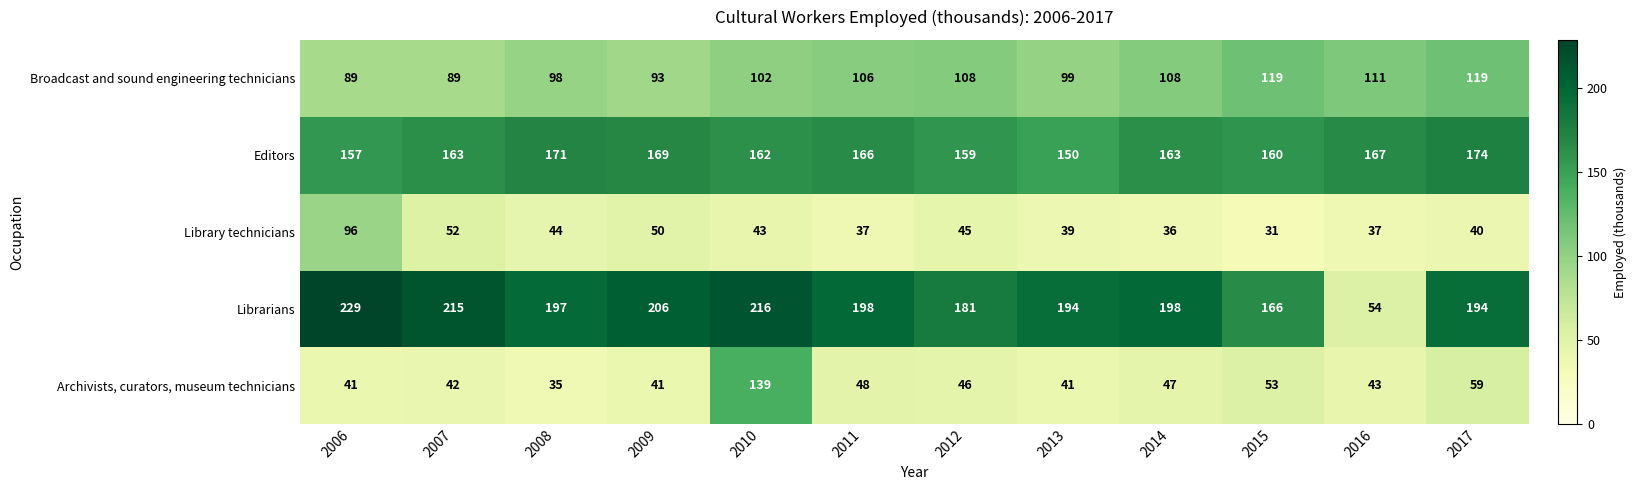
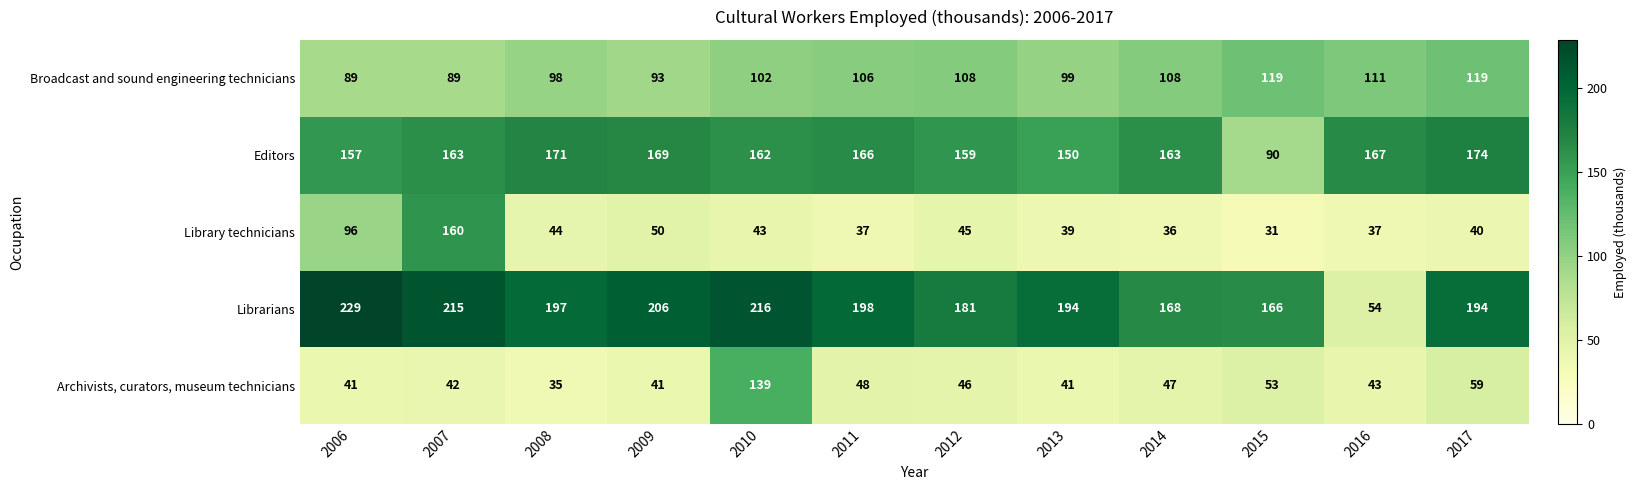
Editors, 2015: 160 -> 90
Library technicians, 2007: 52 -> 160
Librarians, 2014: 198 -> 168
